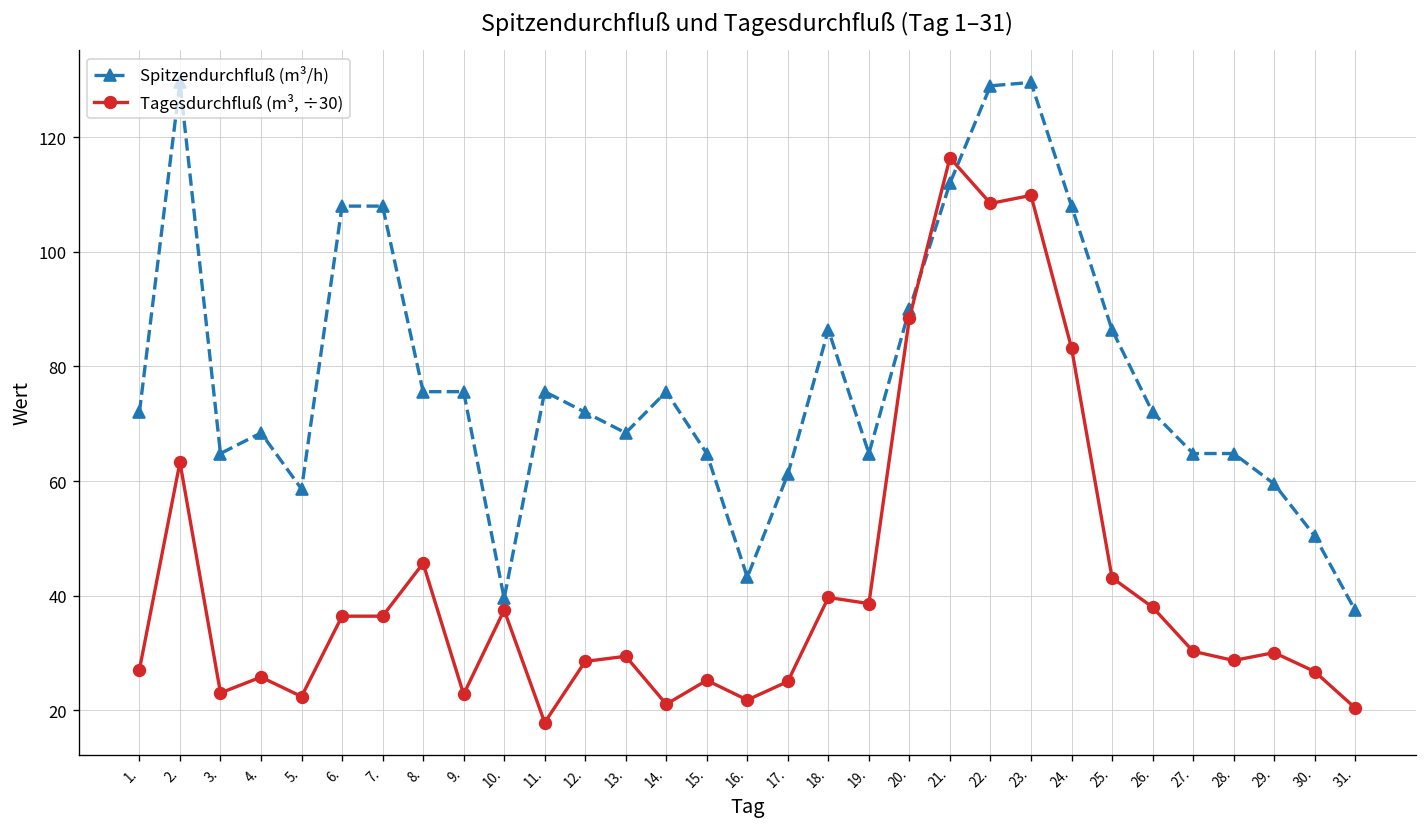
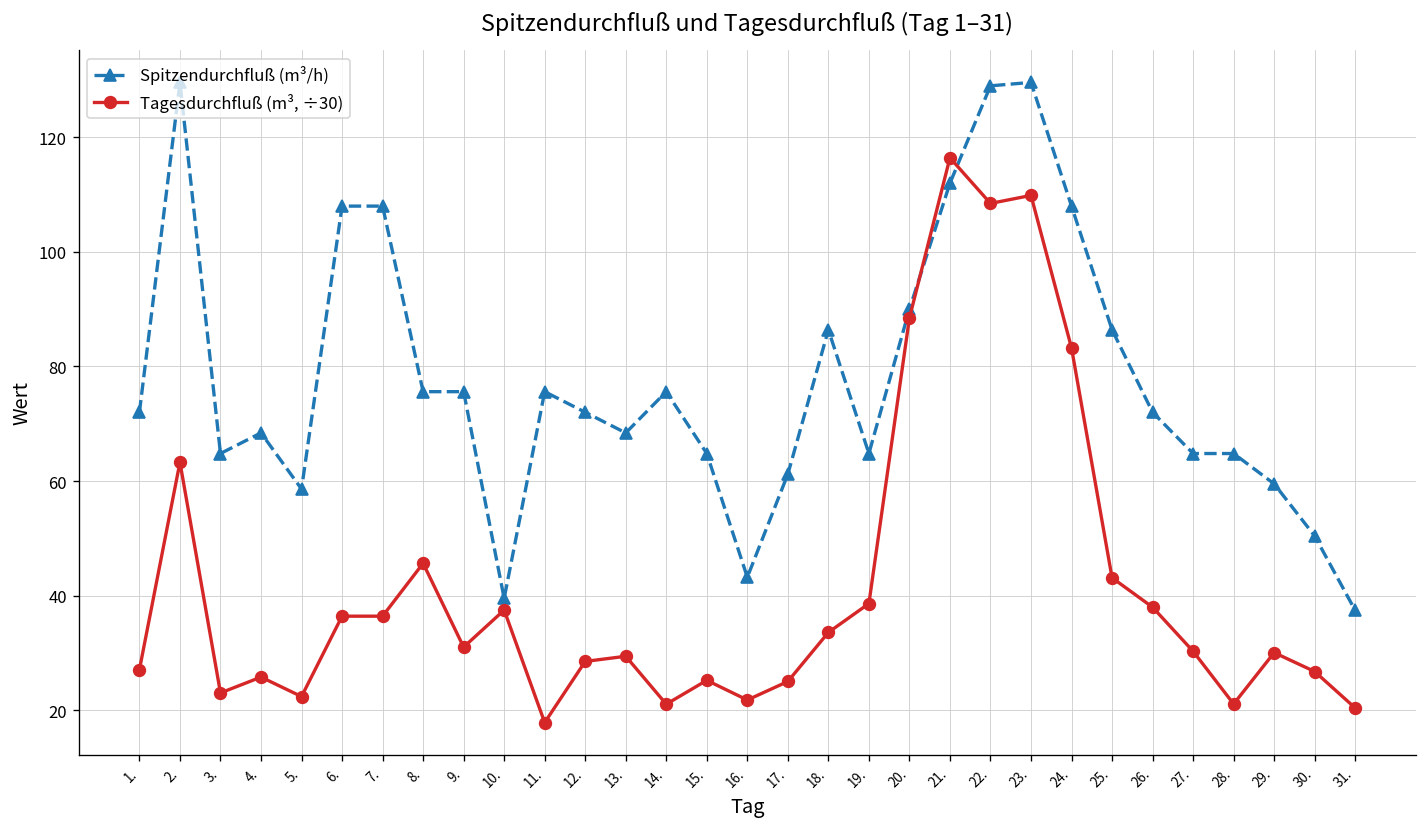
Tagesdurchfluß (m³, ÷30), 9.: 23 -> 31
Tagesdurchfluß (m³, ÷30), 18.: 40 -> 34
Tagesdurchfluß (m³, ÷30), 28.: 29 -> 21
